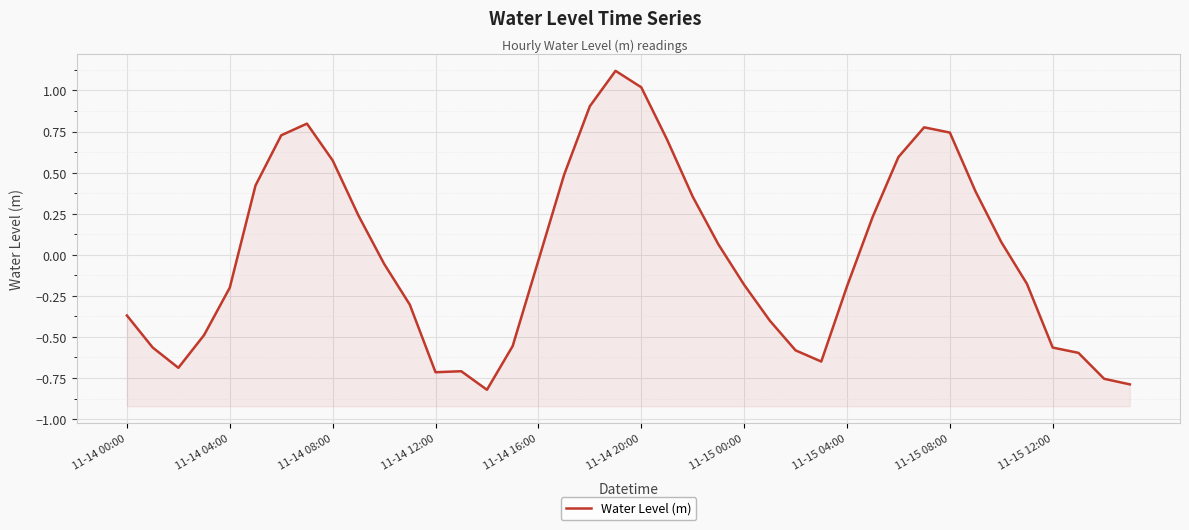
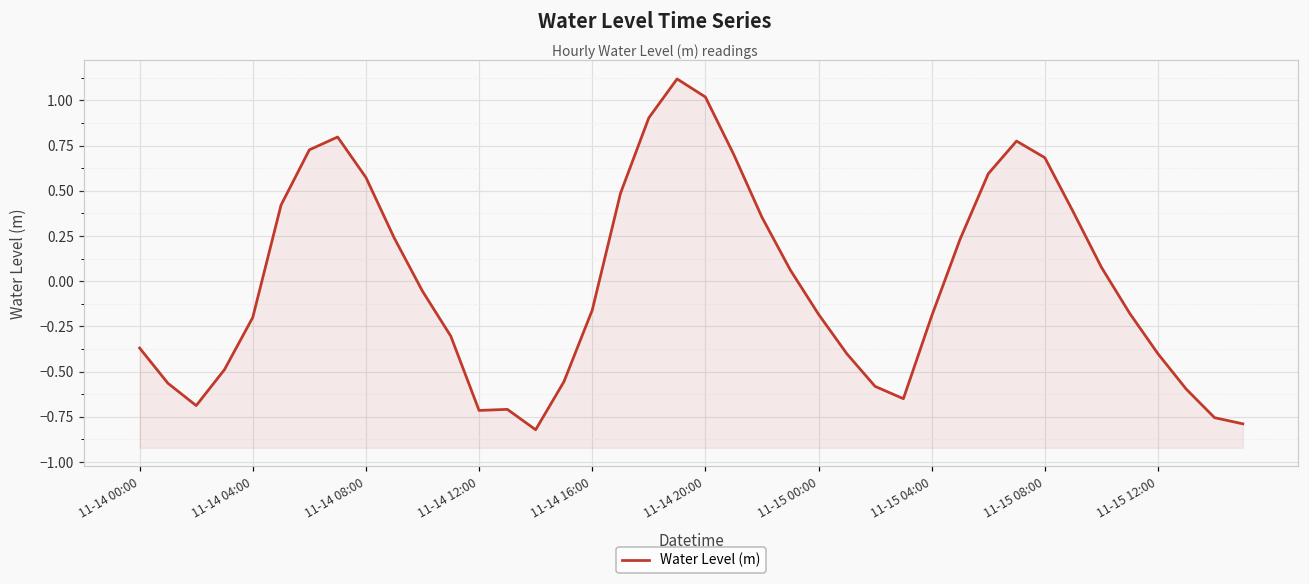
11-14 16:00: -0.03 -> -0.16
11-15 08:00: 0.74 -> 0.68
11-15 12:00: -0.56 -> -0.40
